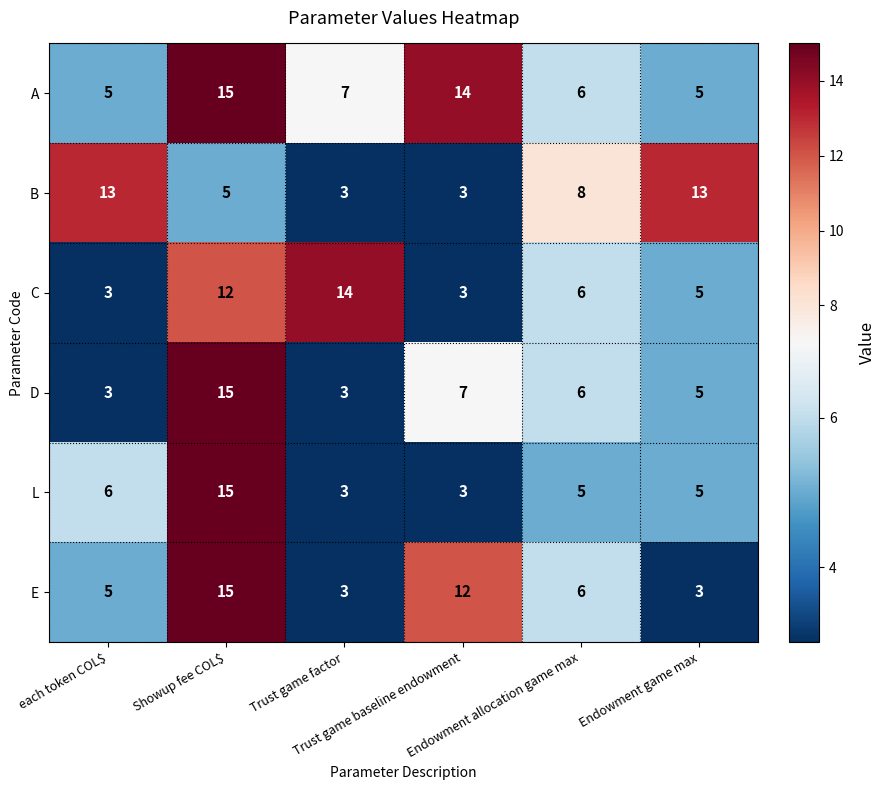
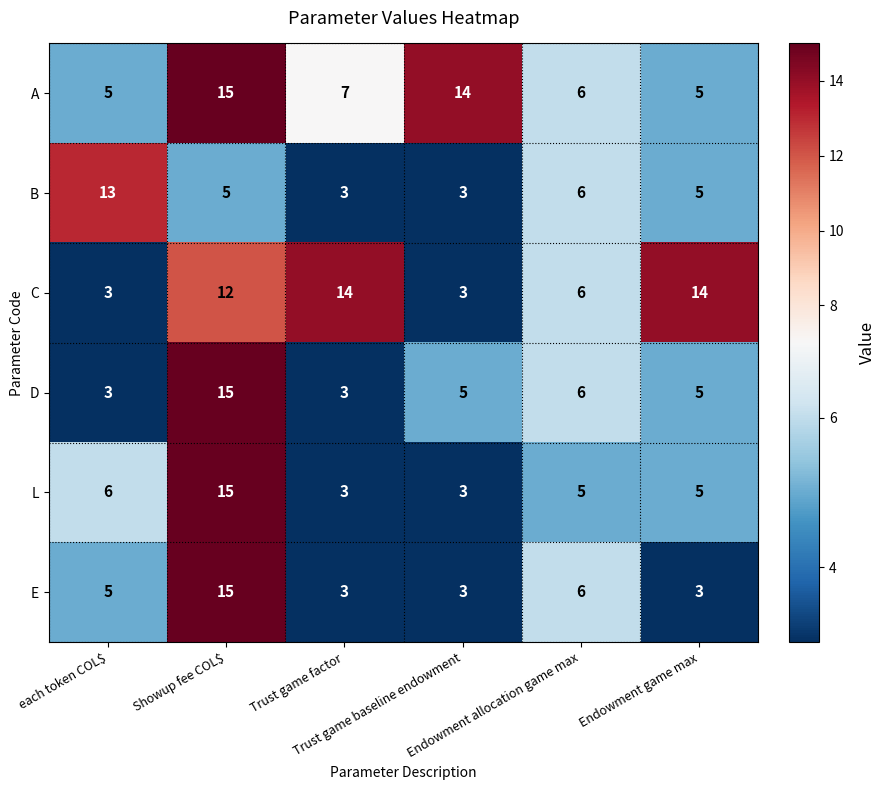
B, Endowment allocation game max: 8 -> 6
B, Endowment game max: 13 -> 5
C, Endowment game max: 5 -> 14
D, Trust game baseline endowment: 7 -> 5
E, Trust game baseline endowment: 12 -> 3
